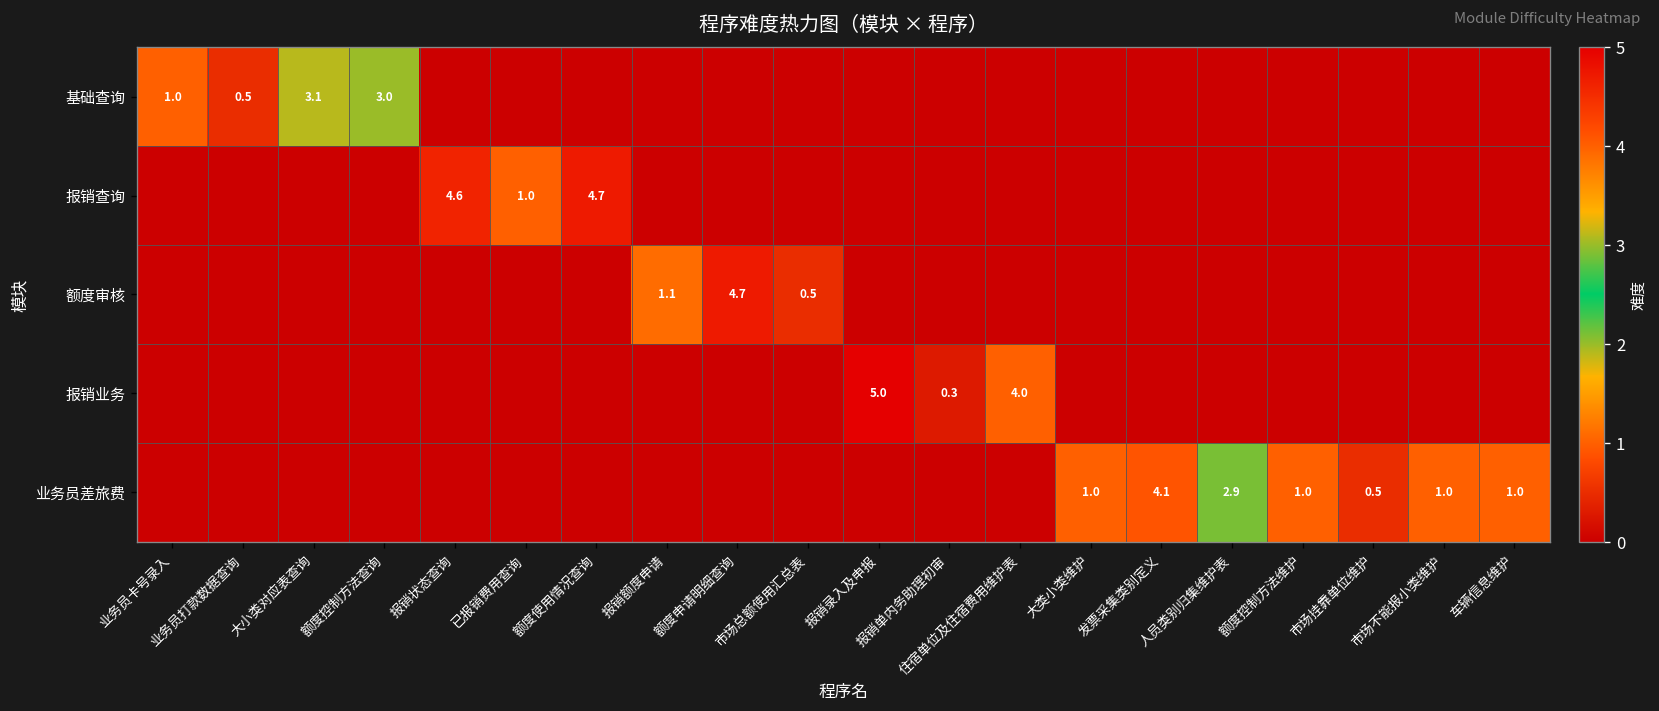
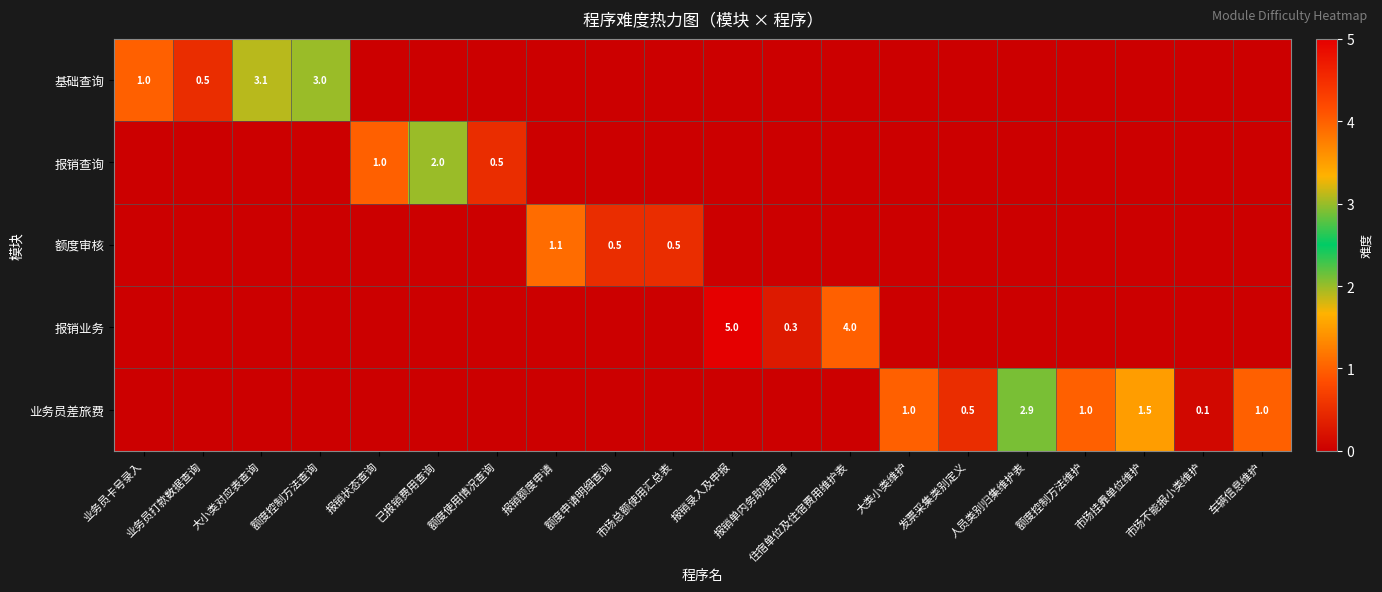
报销查询, 报销状态查询: 4.6 -> 1.0
报销查询, 已报销费用查询: 1.0 -> 2.0
报销查询, 额度使用情况查询: 4.7 -> 0.5
额度审核, 额度申请明细查询: 4.7 -> 0.5
业务员差旅费, 发票采集类别定义: 4.1 -> 0.5
业务员差旅费, 市场挂靠单位维护: 0.5 -> 1.5
业务员差旅费, 市场不能报小类维护: 1.0 -> 0.1
